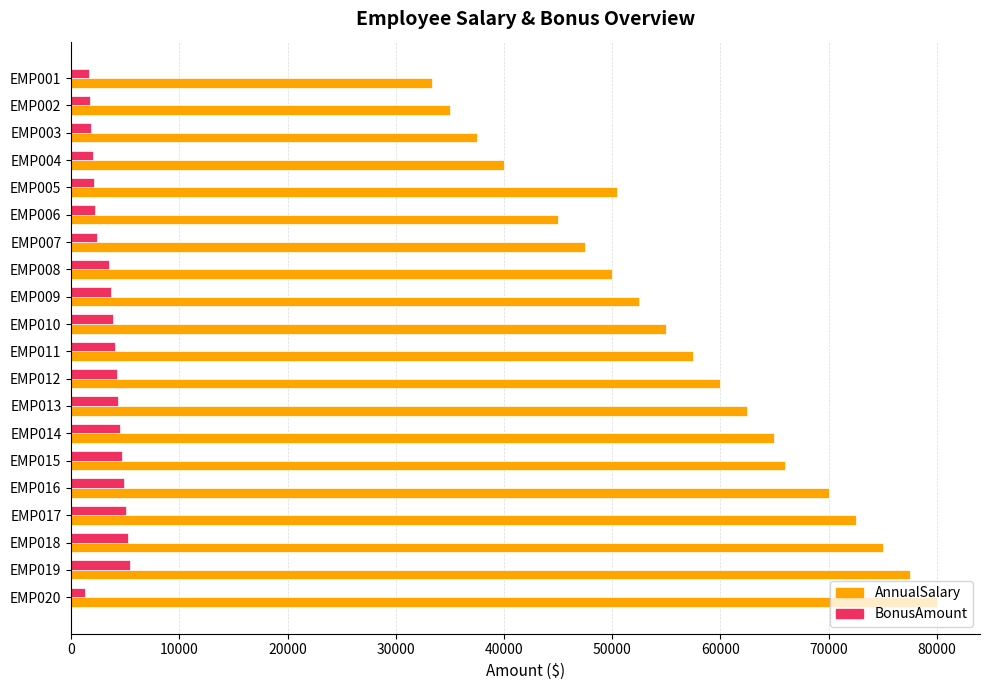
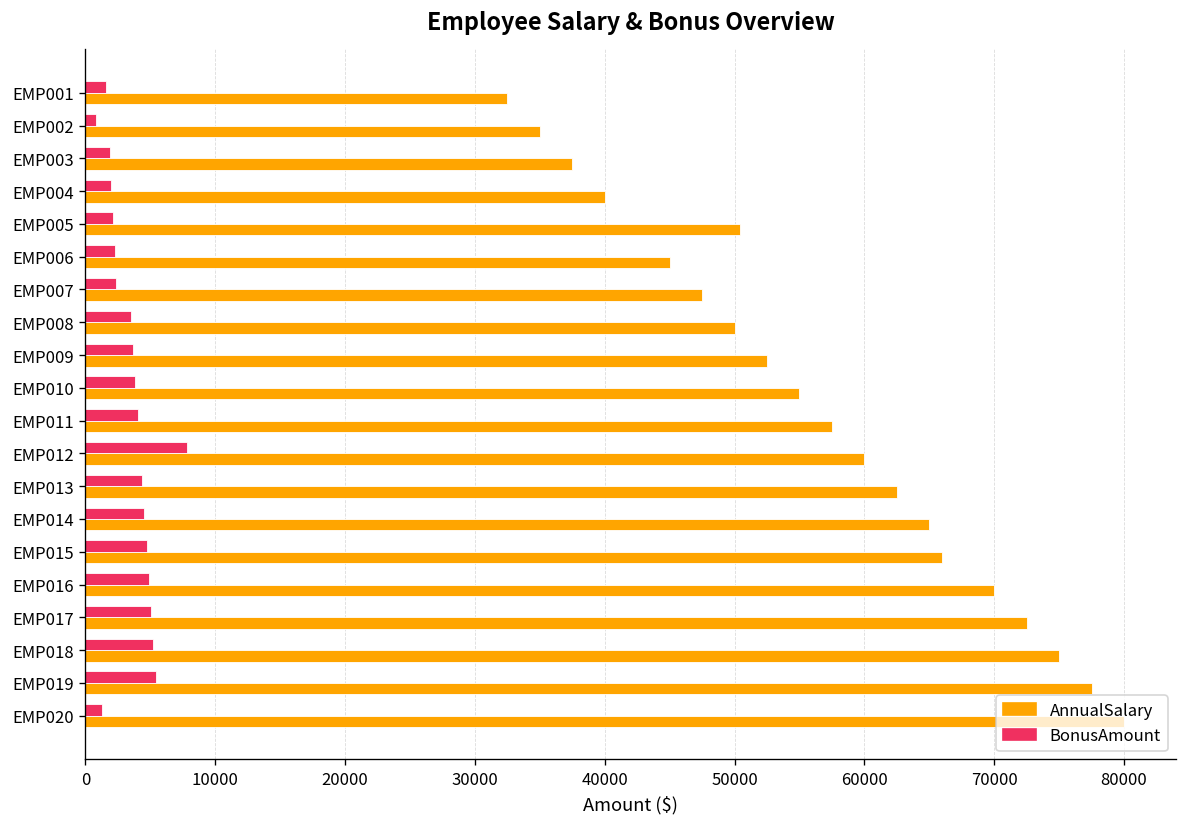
AnnualSalary, EMP001: 33300 -> 32500
BonusAmount, EMP002: 1800 -> 800
BonusAmount, EMP012: 4200 -> 7800
